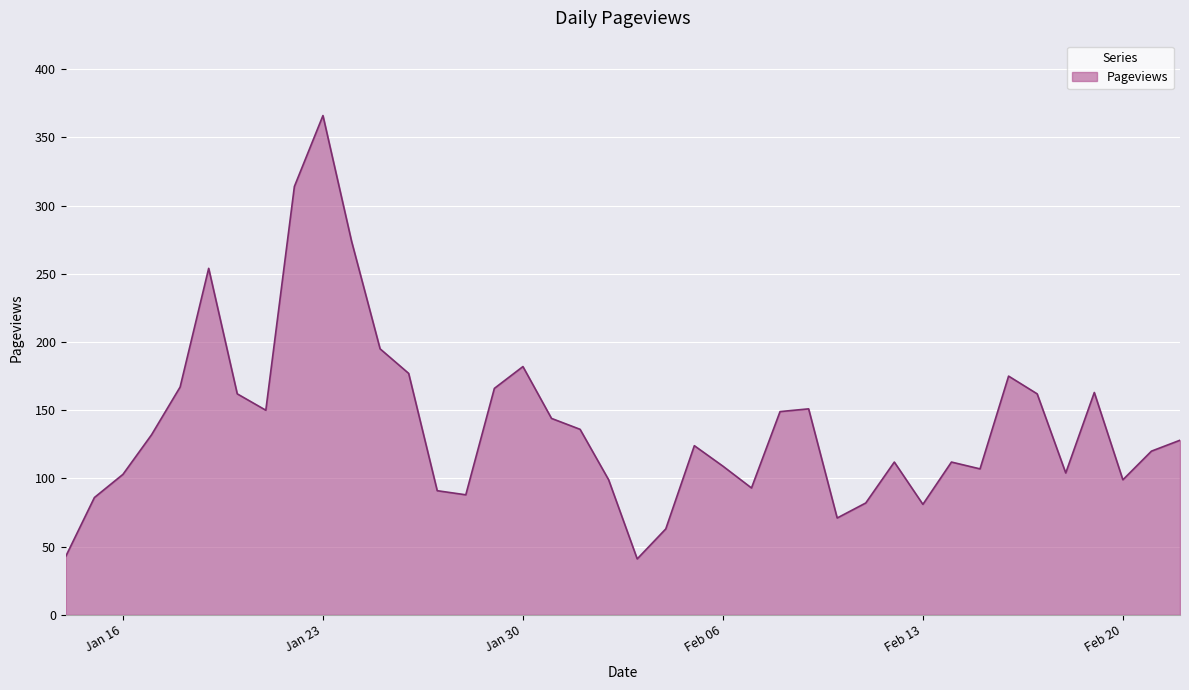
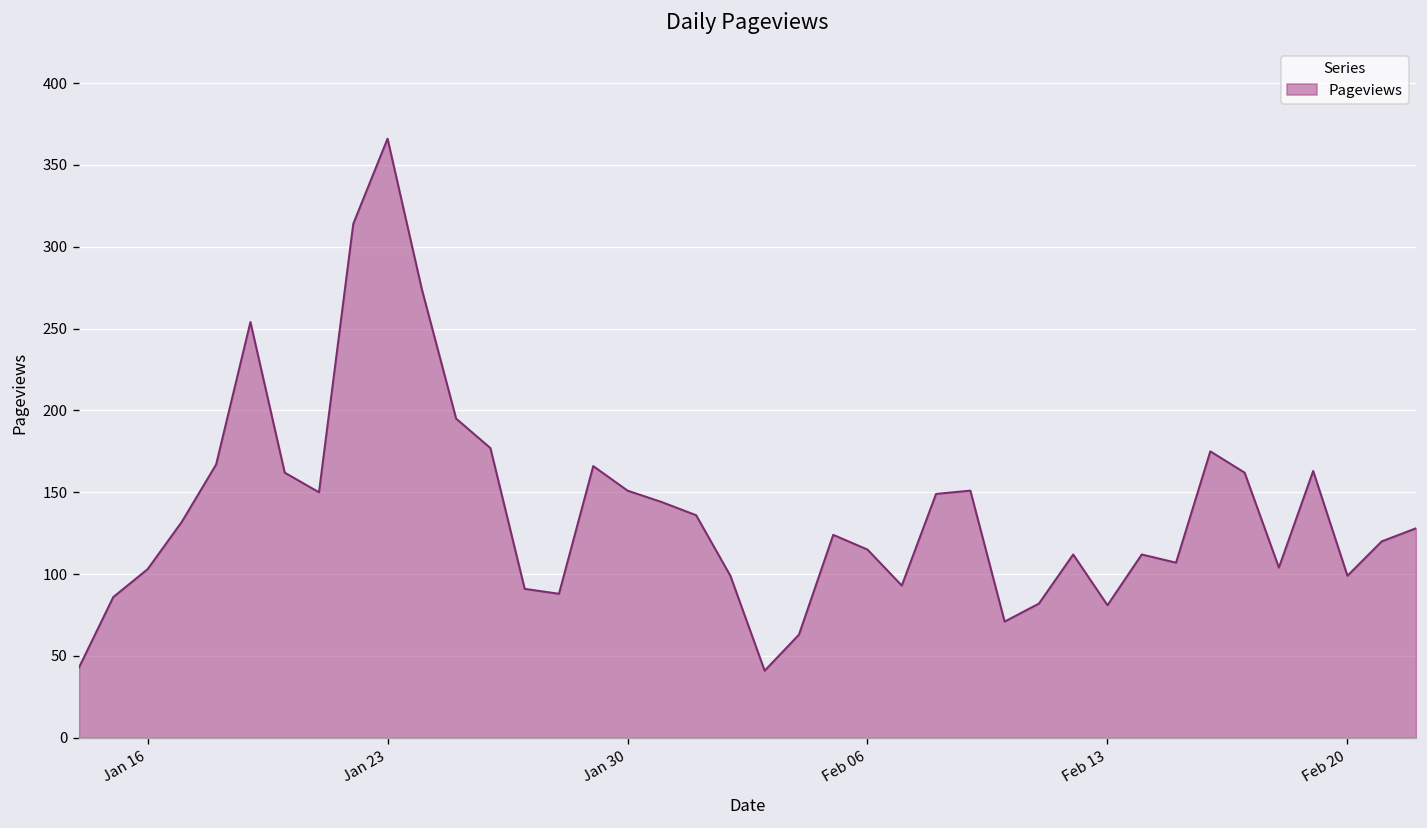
Jan 30: 182 -> 151
Feb 06: 109 -> 115
